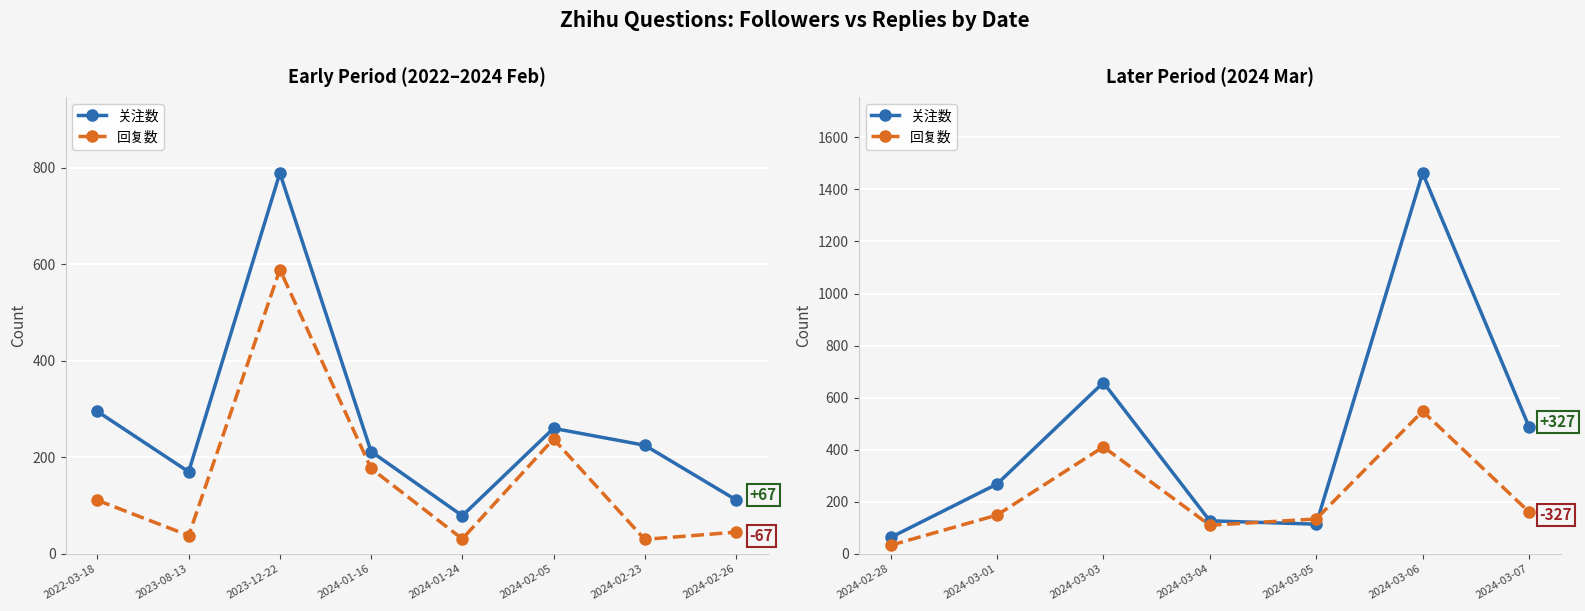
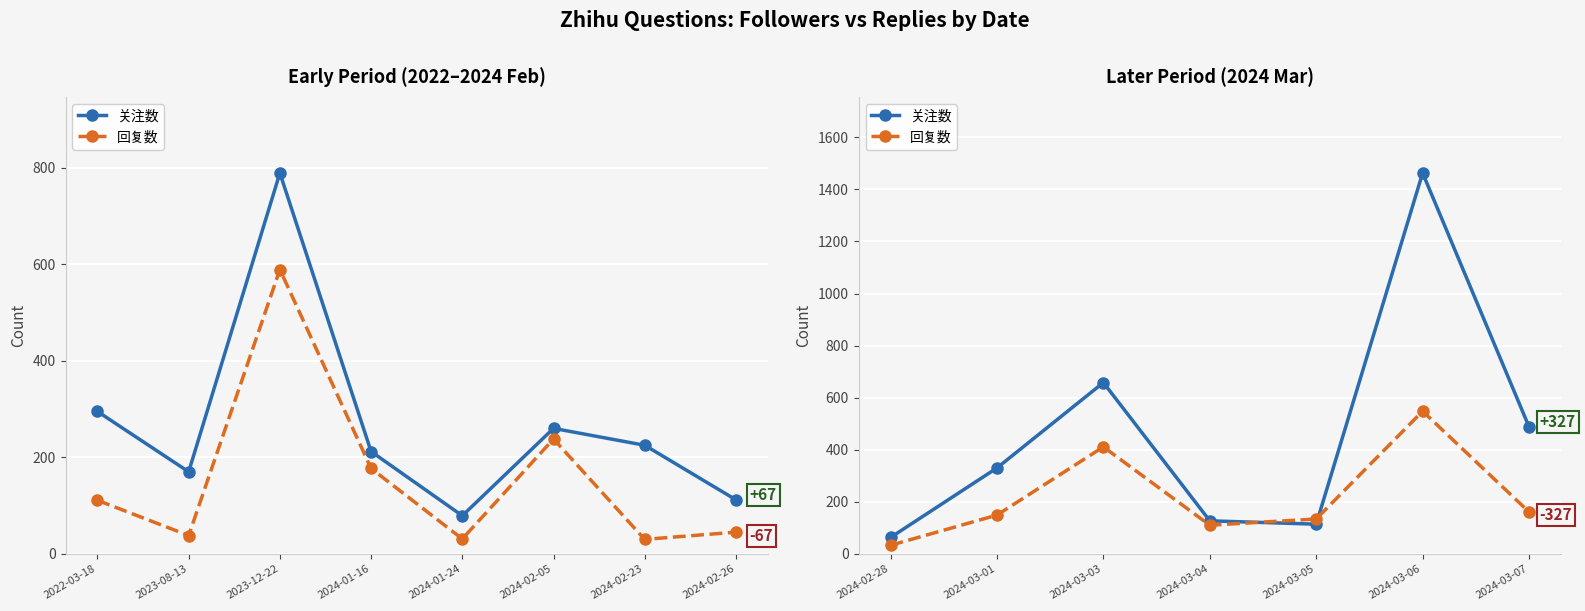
Later Period (2024 Mar), 关注数, 2024-03-01: 270 -> 330
